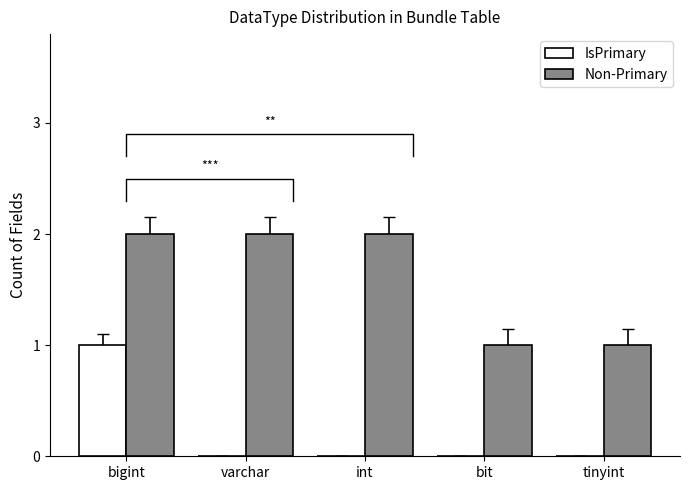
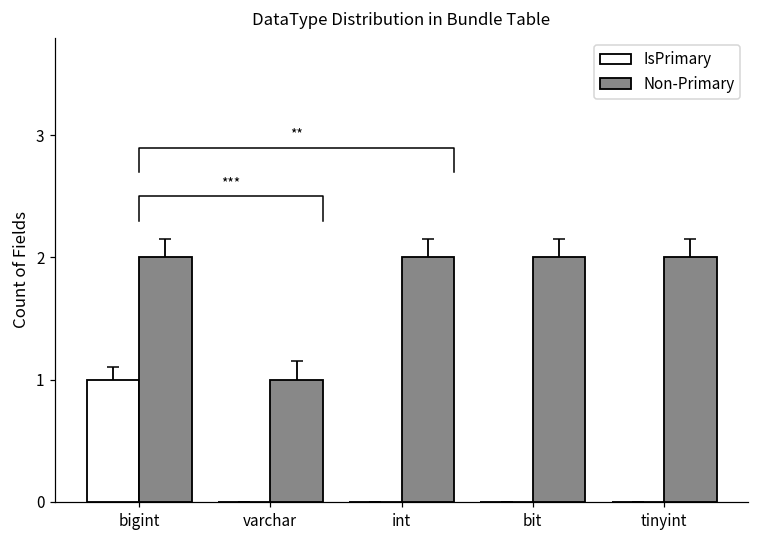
Non-Primary, varchar: 2 -> 1
Non-Primary, bit: 1 -> 2
Non-Primary, tinyint: 1 -> 2
